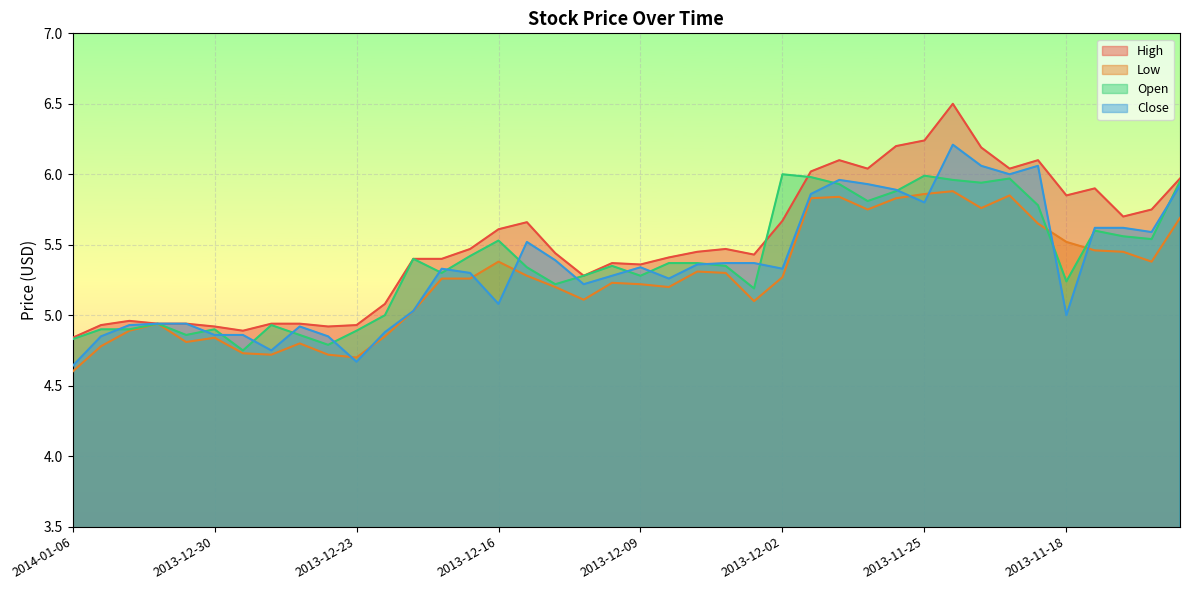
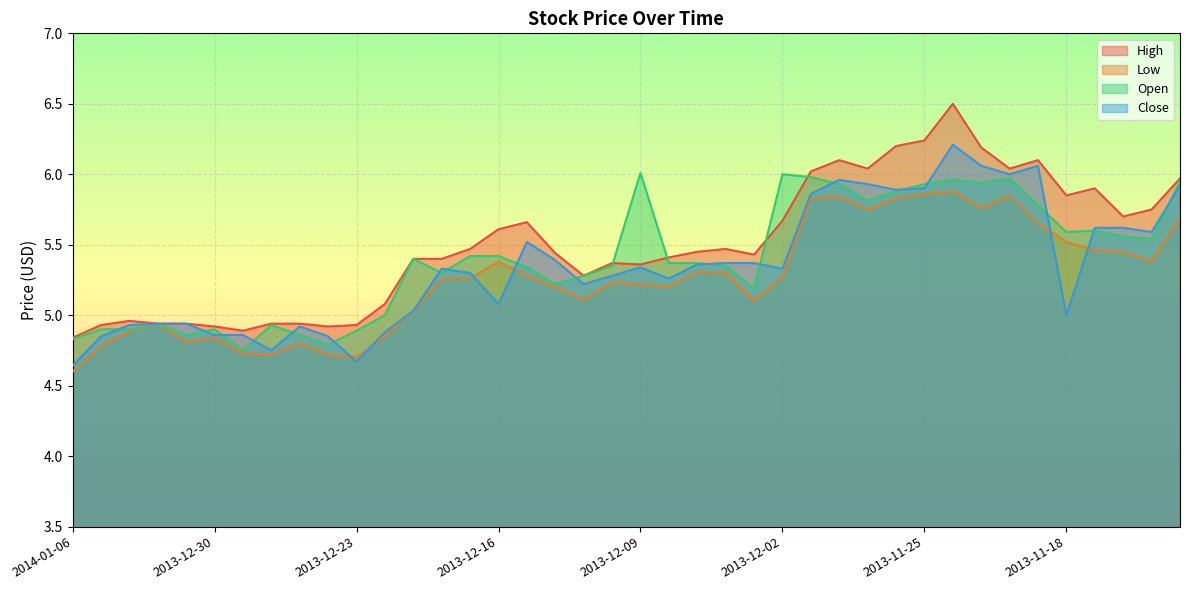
Open, 2013-12-16: 5.53 -> 5.42
Open, 2013-12-09: 5.28 -> 6.01
Open, 2013-11-25: 5.99 -> 5.93
Close, 2013-11-25: 5.8 -> 5.9
Open, 2013-11-18: 5.24 -> 5.59
